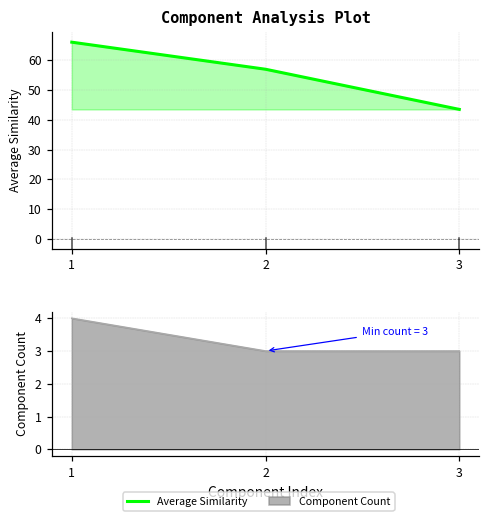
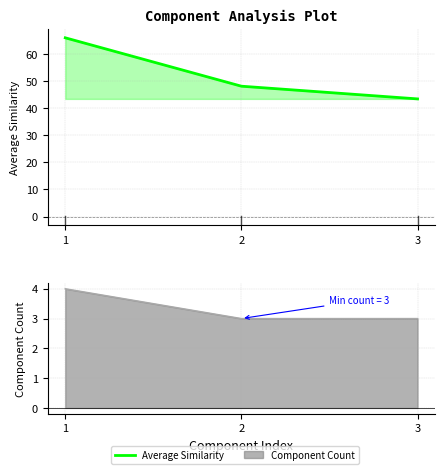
Component Analysis Plot, 2: 57 -> 48
